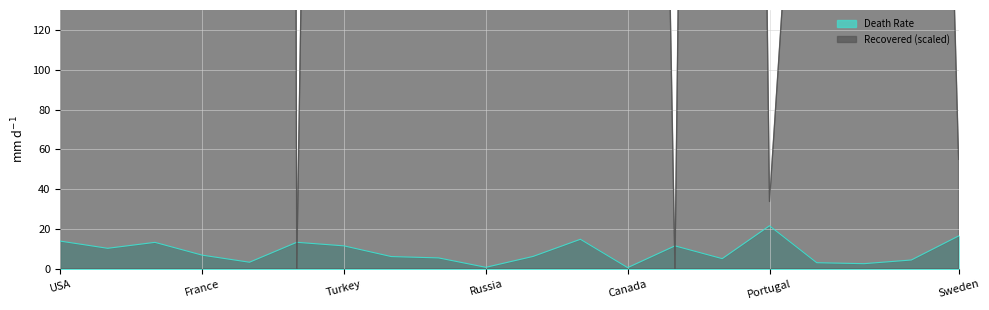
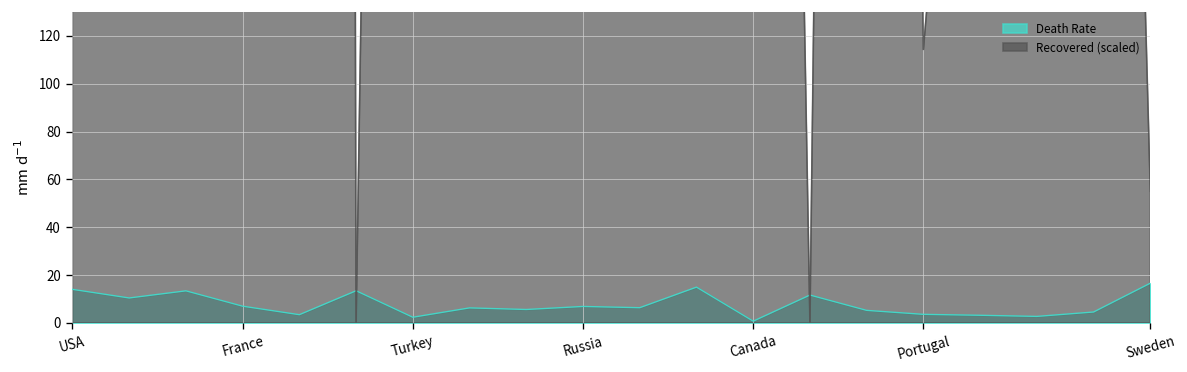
Death Rate, Turkey: 12 -> 2
Death Rate, Russia: 1 -> 7
Death Rate, Portugal: 22 -> 4
Recovered (scaled), Portugal: 34 -> 114
